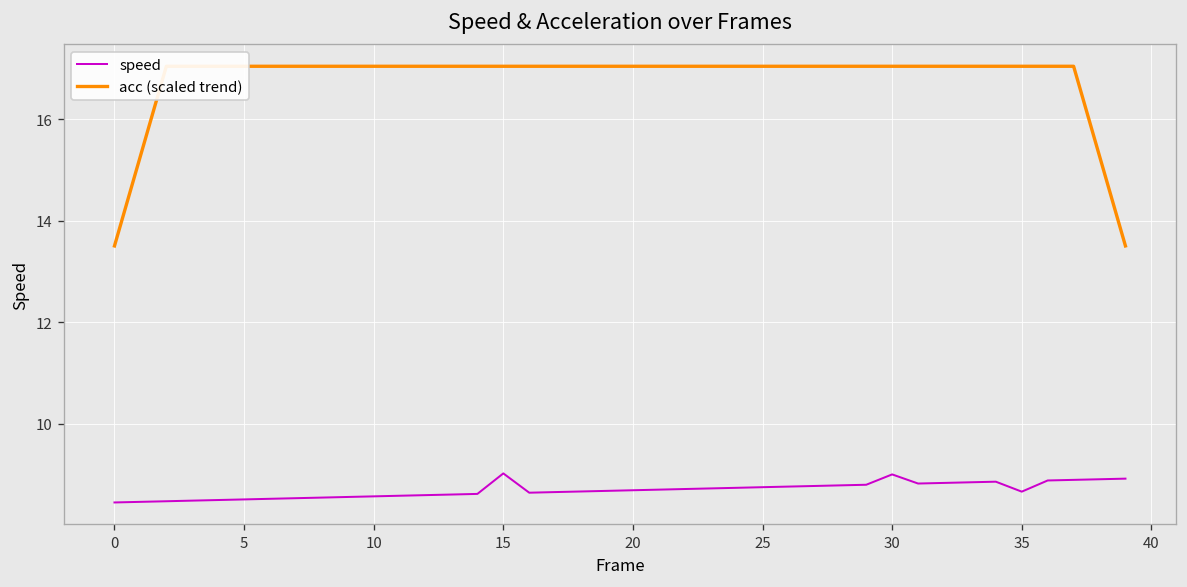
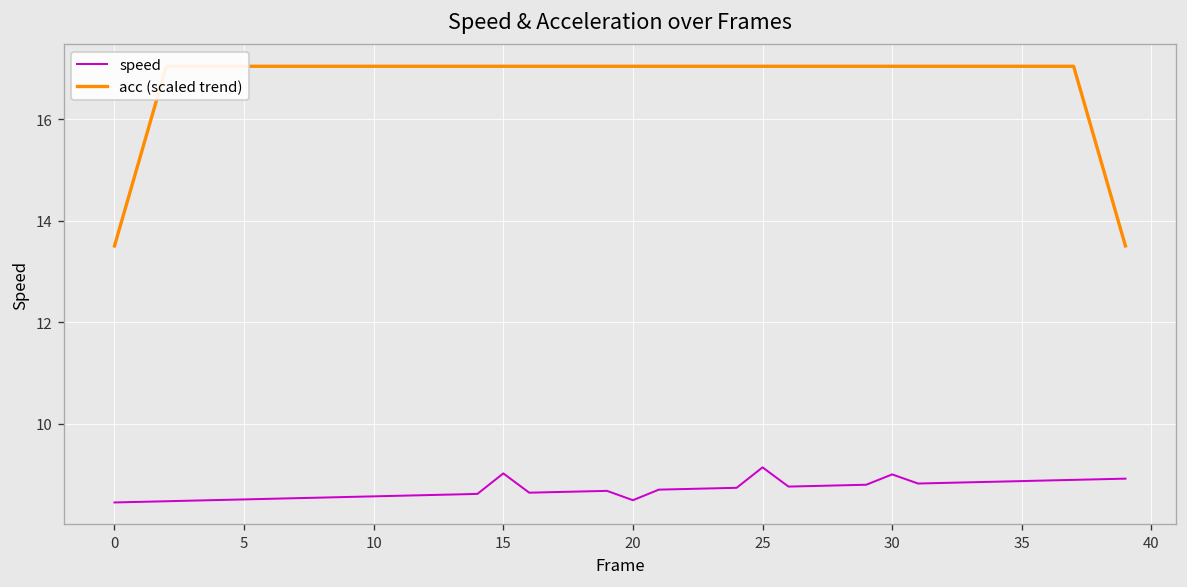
speed, 20: 8.7 -> 8.5
speed, 25: 8.8 -> 9.1
speed, 35: 8.7 -> 8.9
